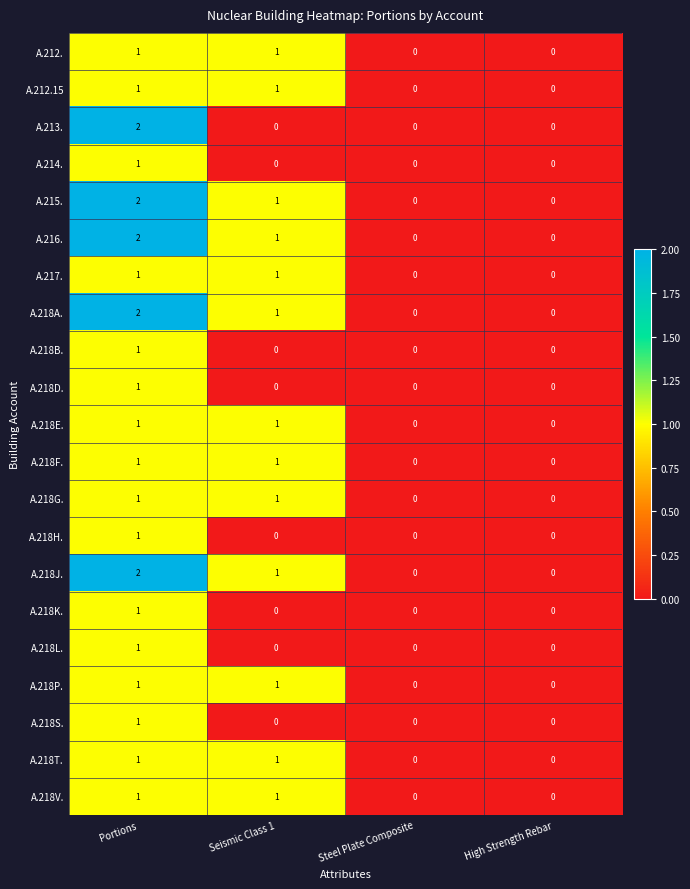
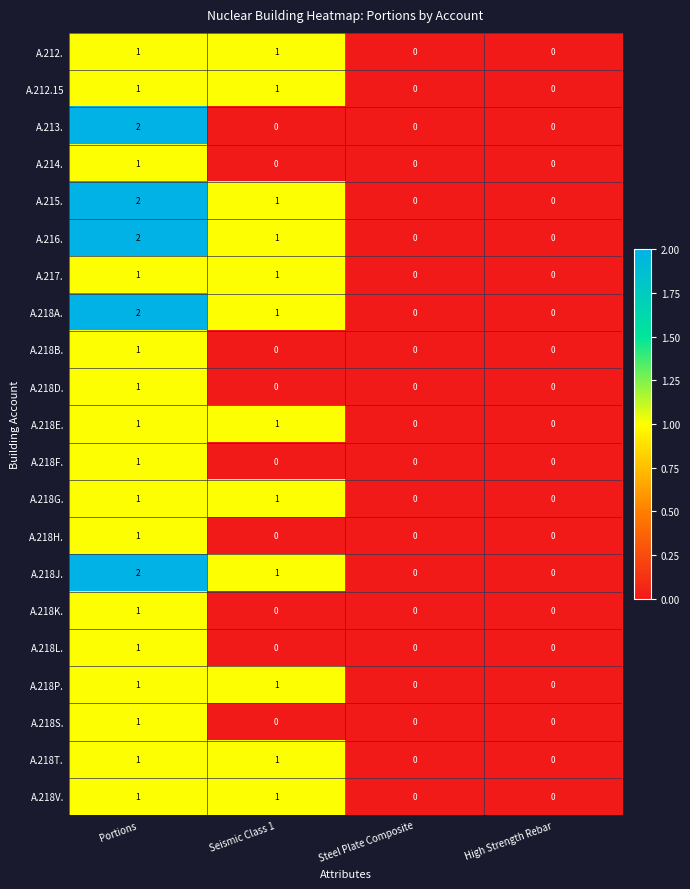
A.218F., Seismic Class 1: 1 -> 0
